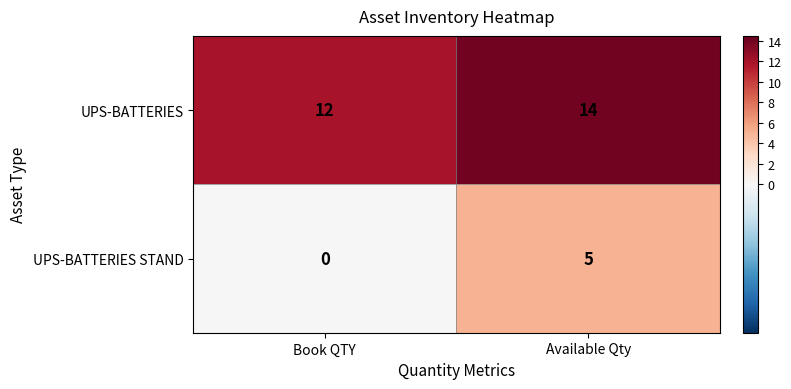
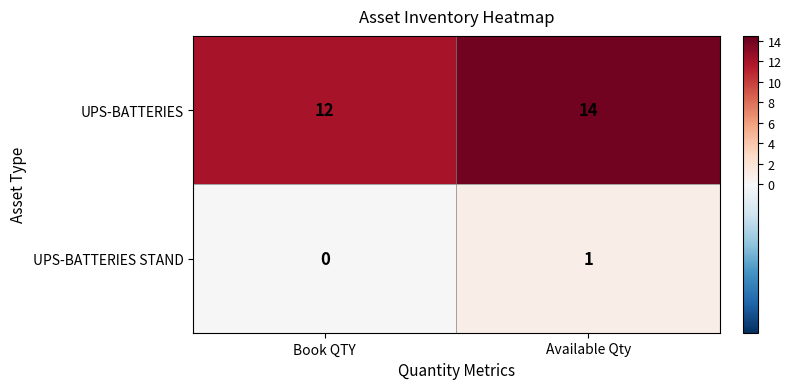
UPS-BATTERIES STAND, Available Qty: 5 -> 1
